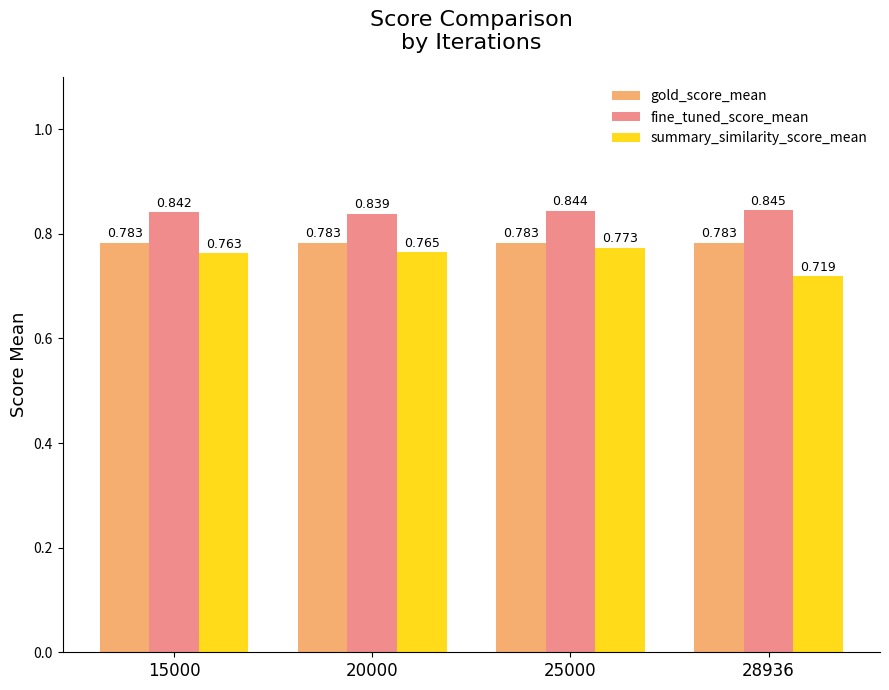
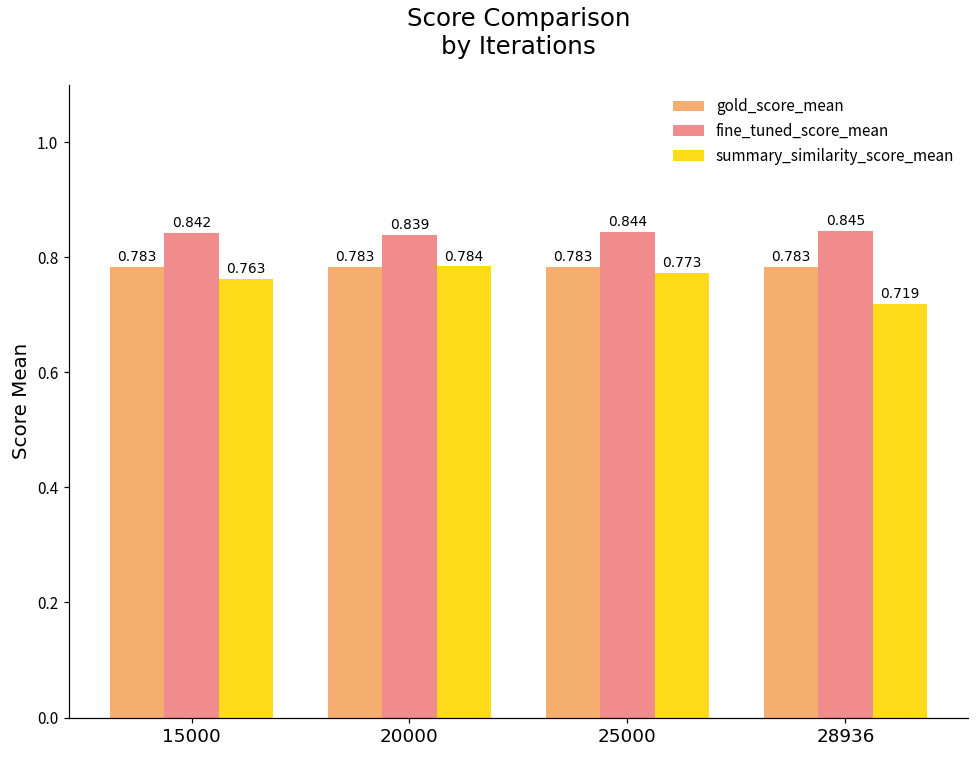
summary_similarity_score_mean, 20000: 0.765 -> 0.784
